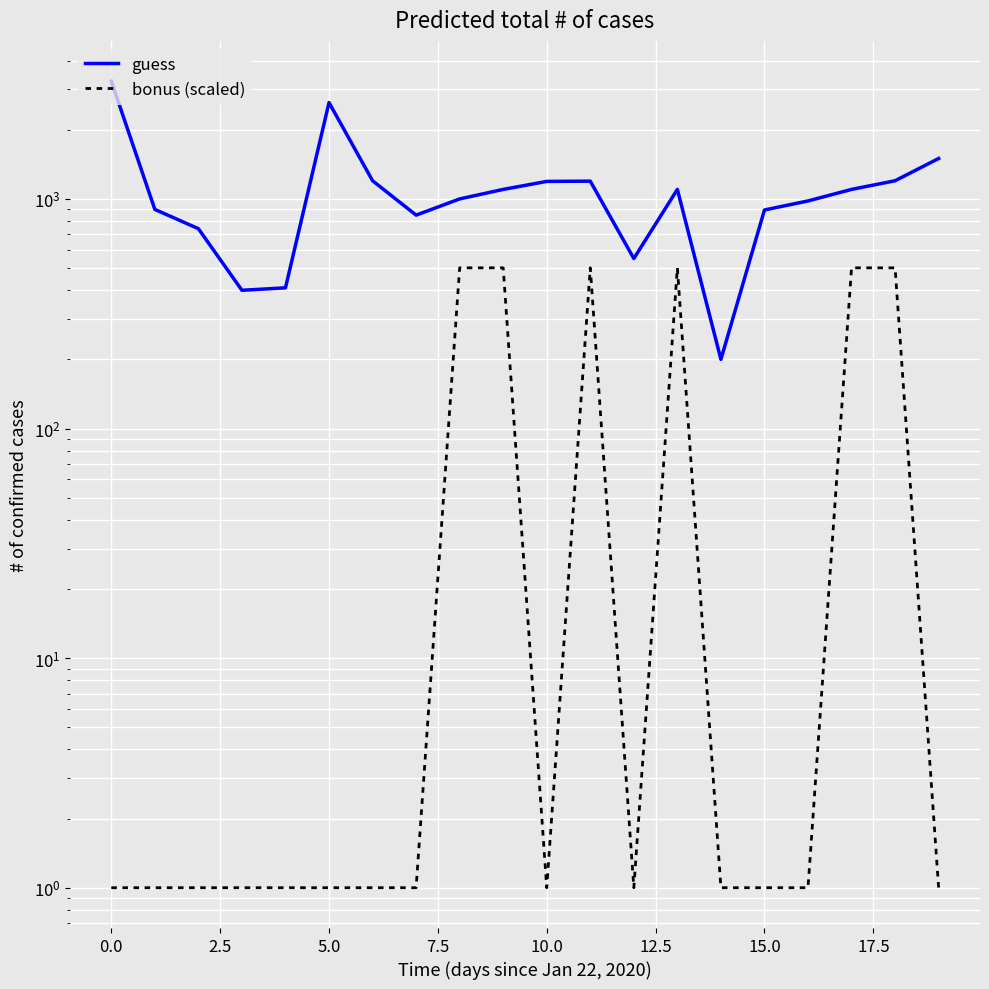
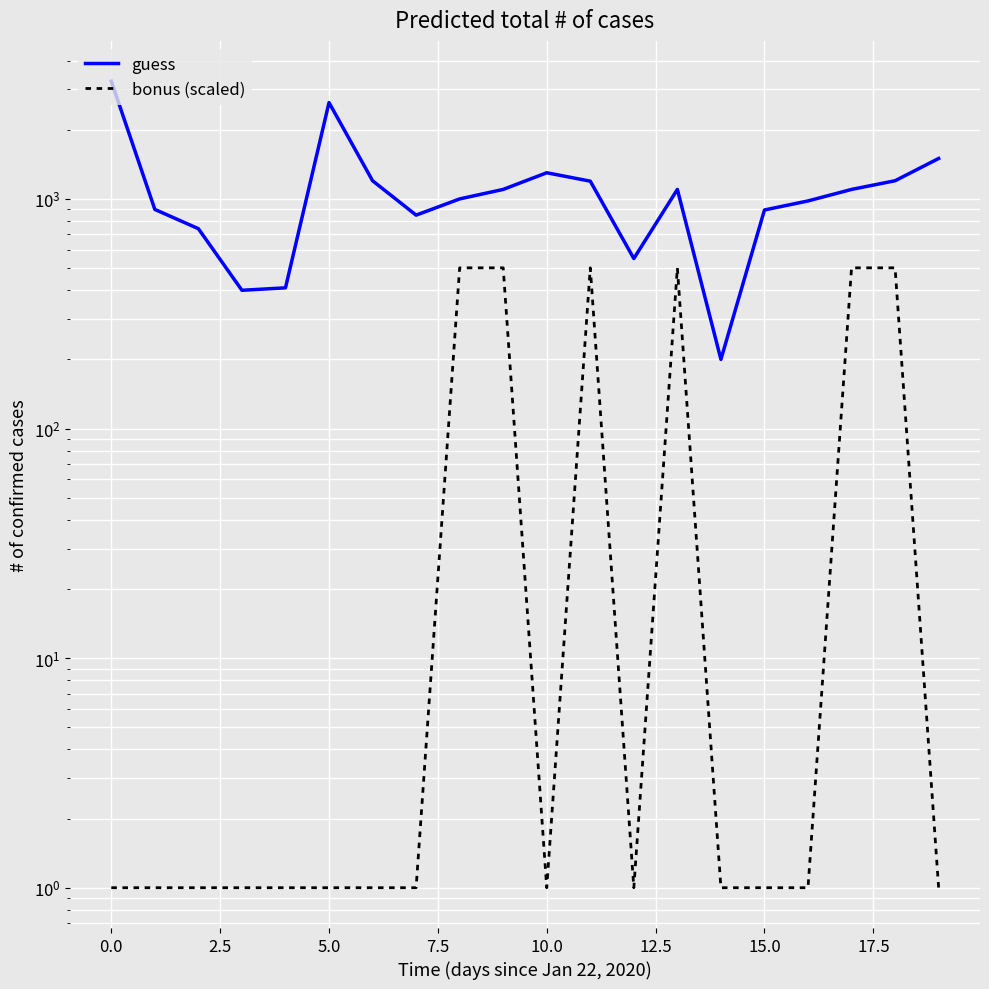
guess, 10.0: 1200 -> 1300
